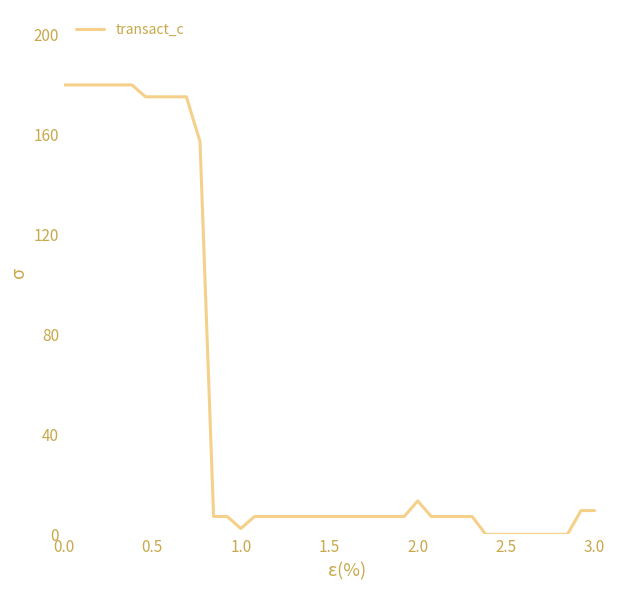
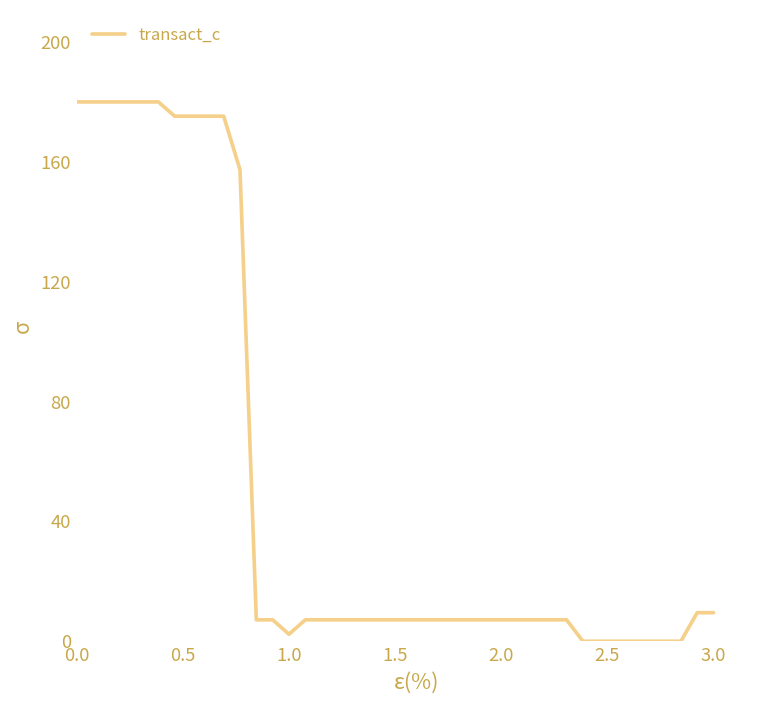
2.0: 13 -> 7
